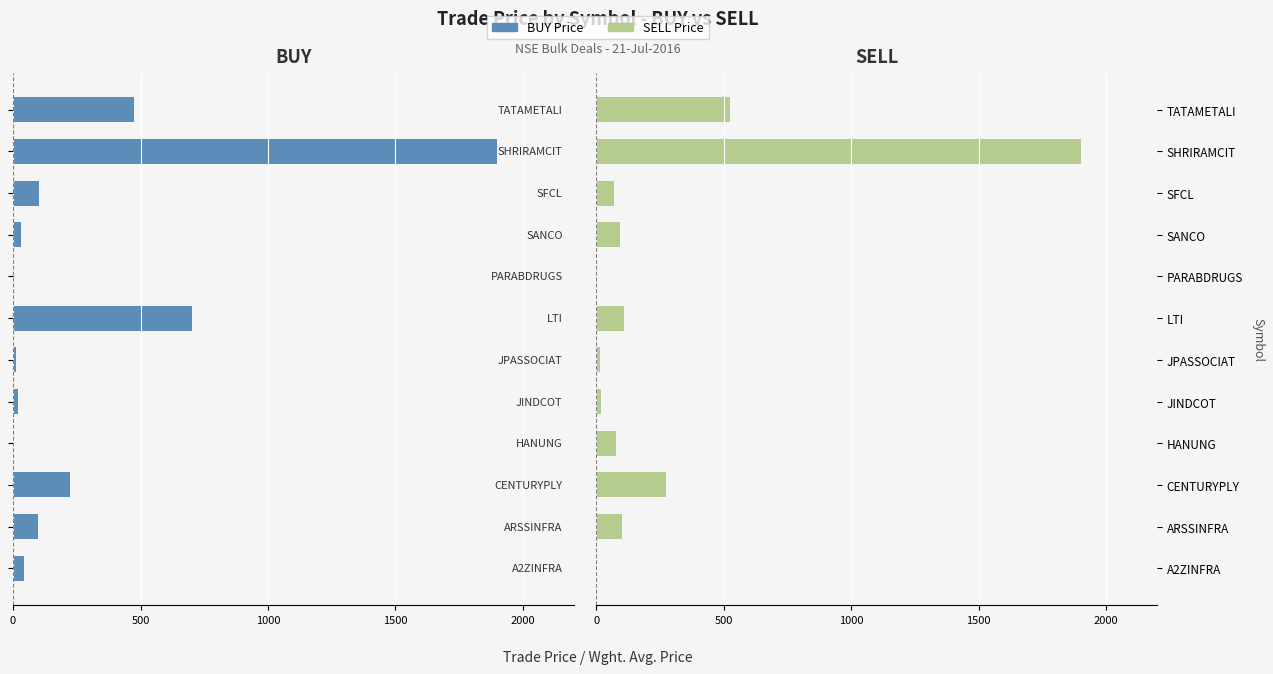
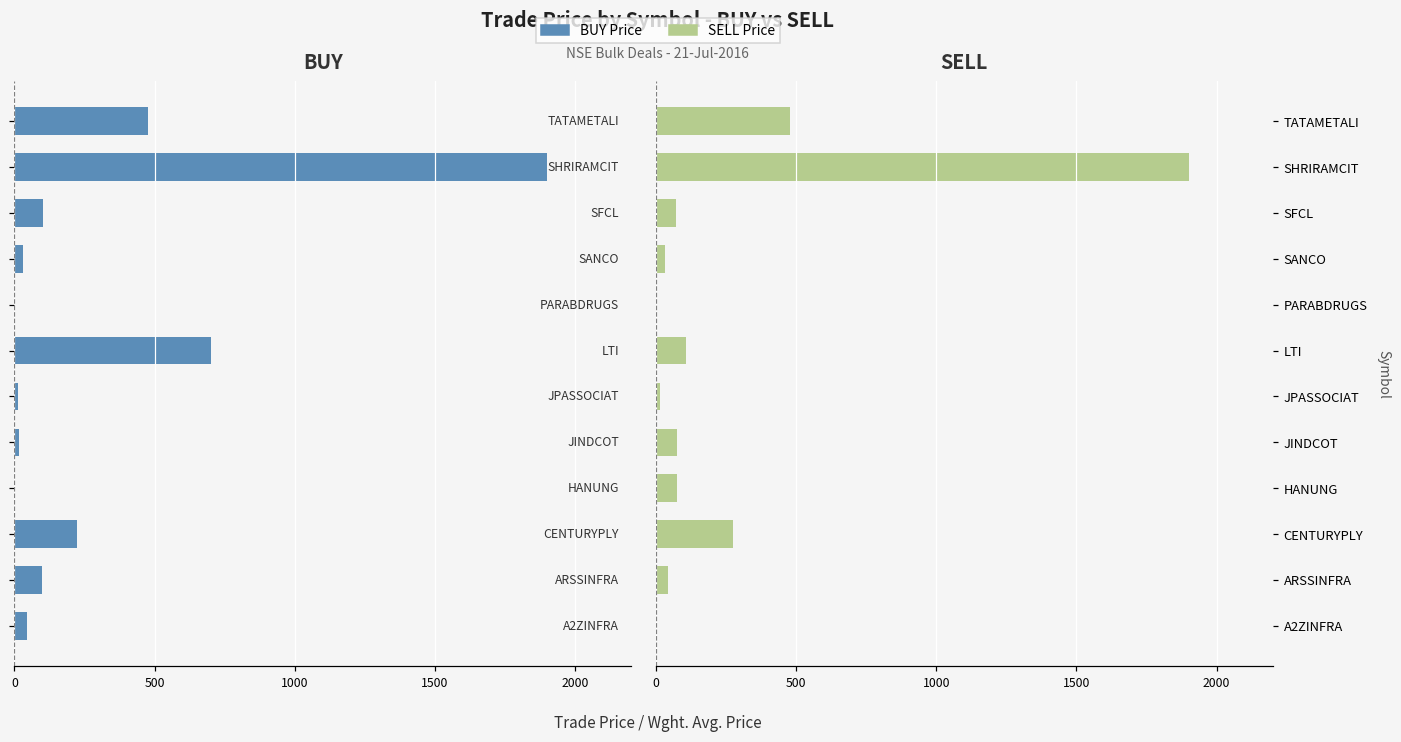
SELL, TATAMETALI: 520 -> 480
SELL, SANCO: 90 -> 30
SELL, JINDCOT: 20 -> 80
SELL, ARSSINFRA: 100 -> 40
